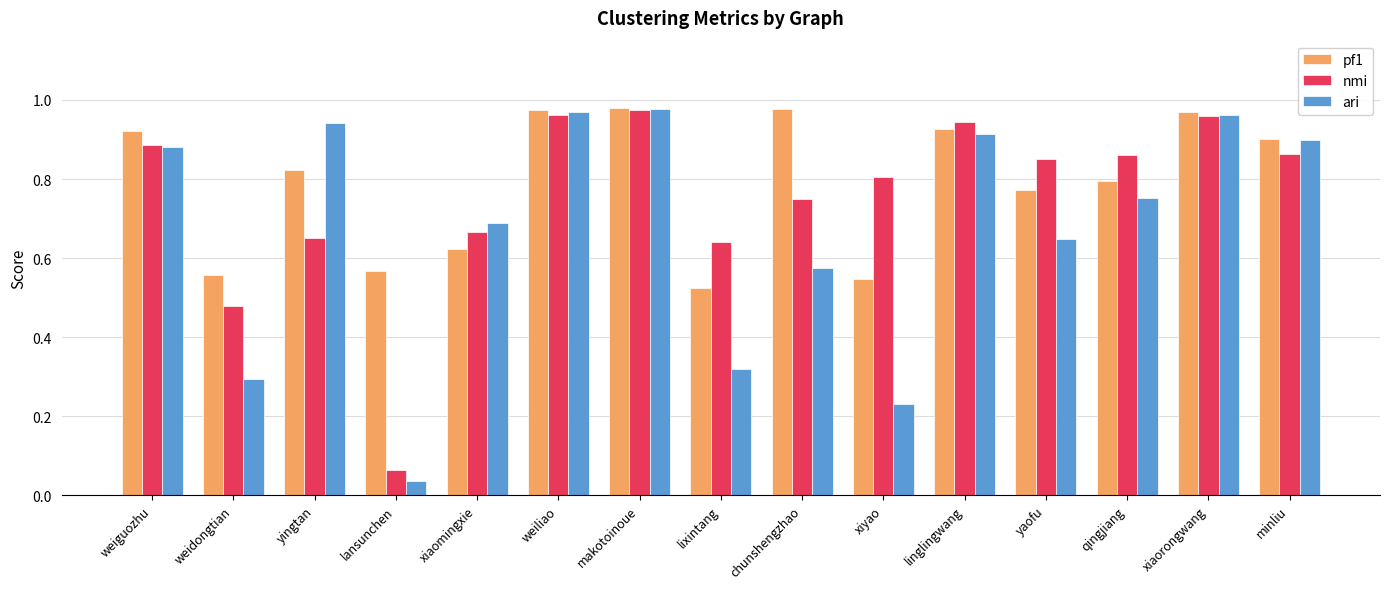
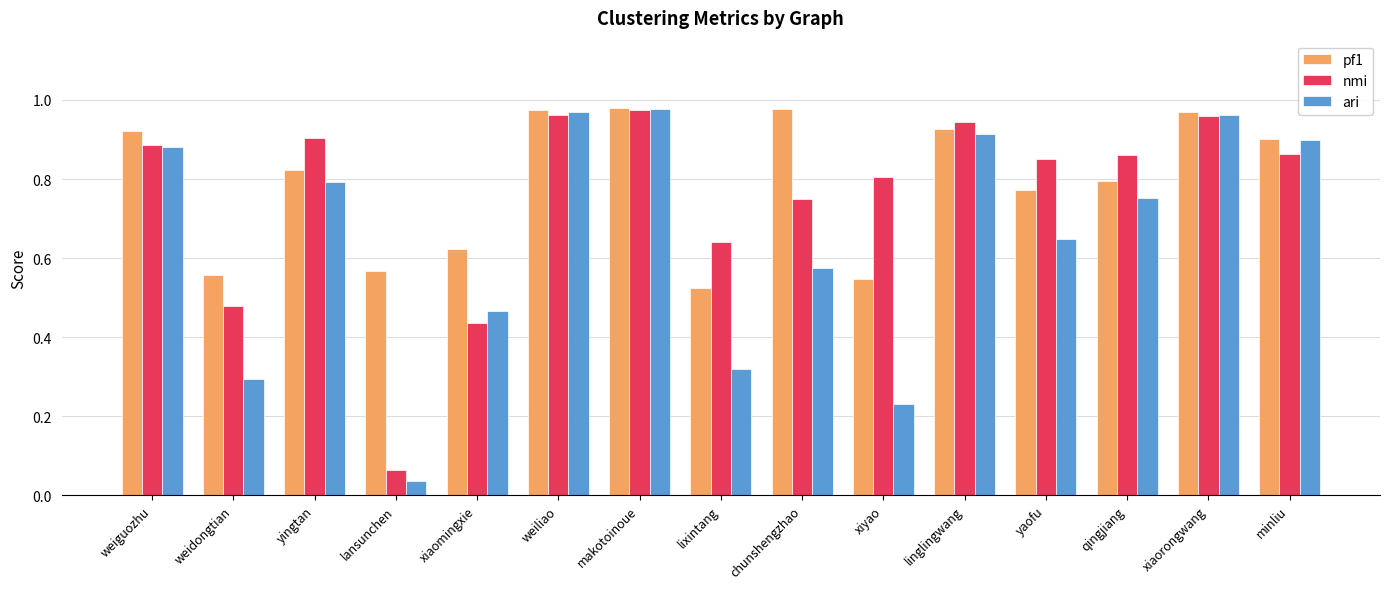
nmi, yingtan: 0.65 -> 0.90
ari, yingtan: 0.94 -> 0.79
nmi, xiaomingxie: 0.67 -> 0.44
ari, xiaomingxie: 0.69 -> 0.47
